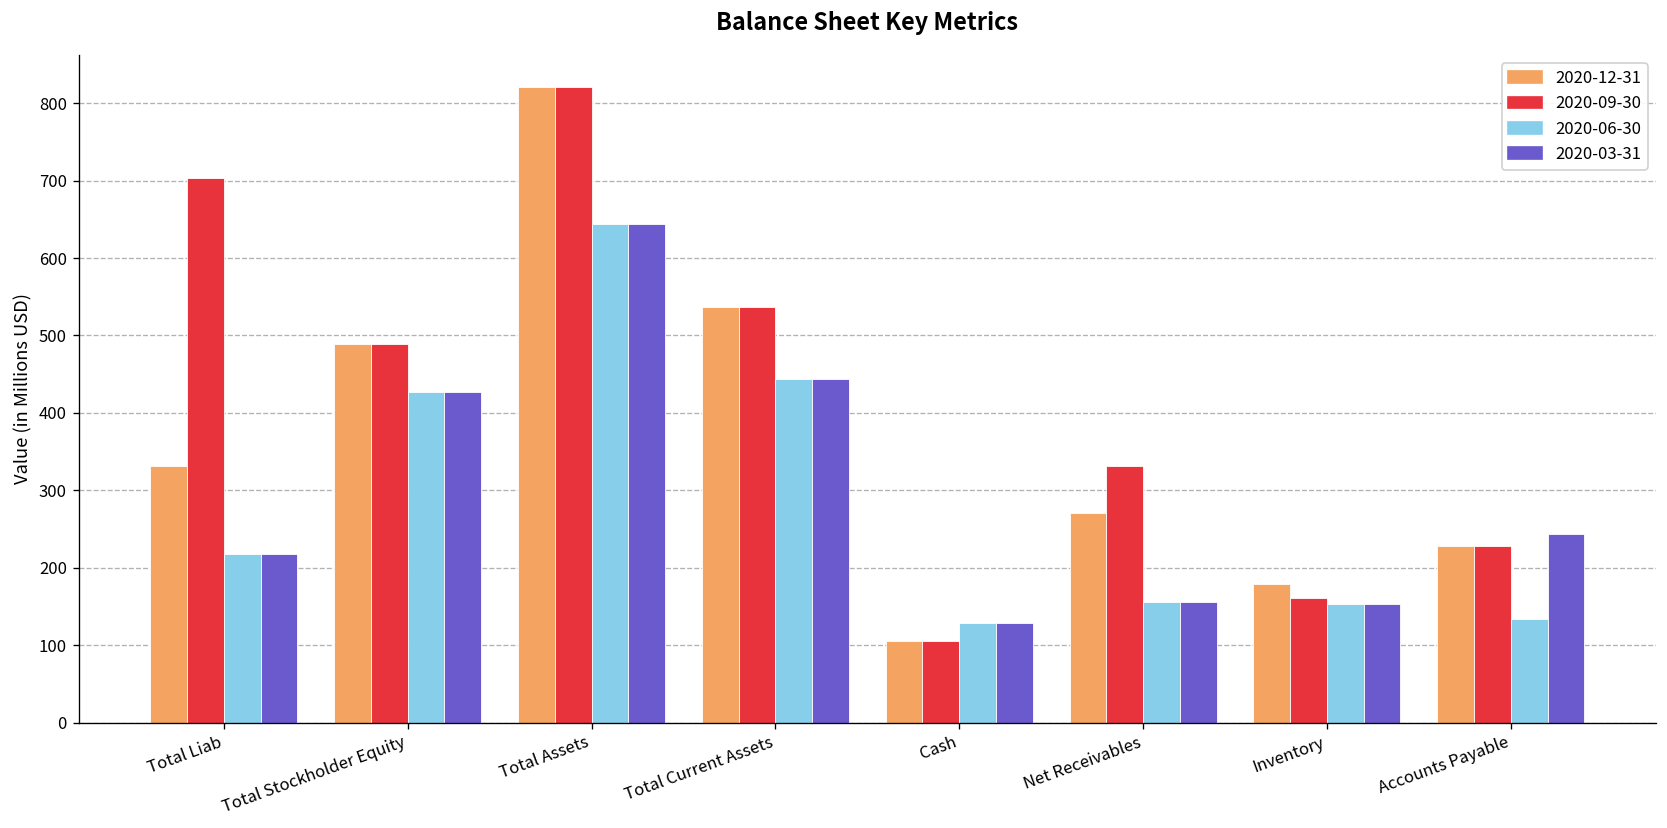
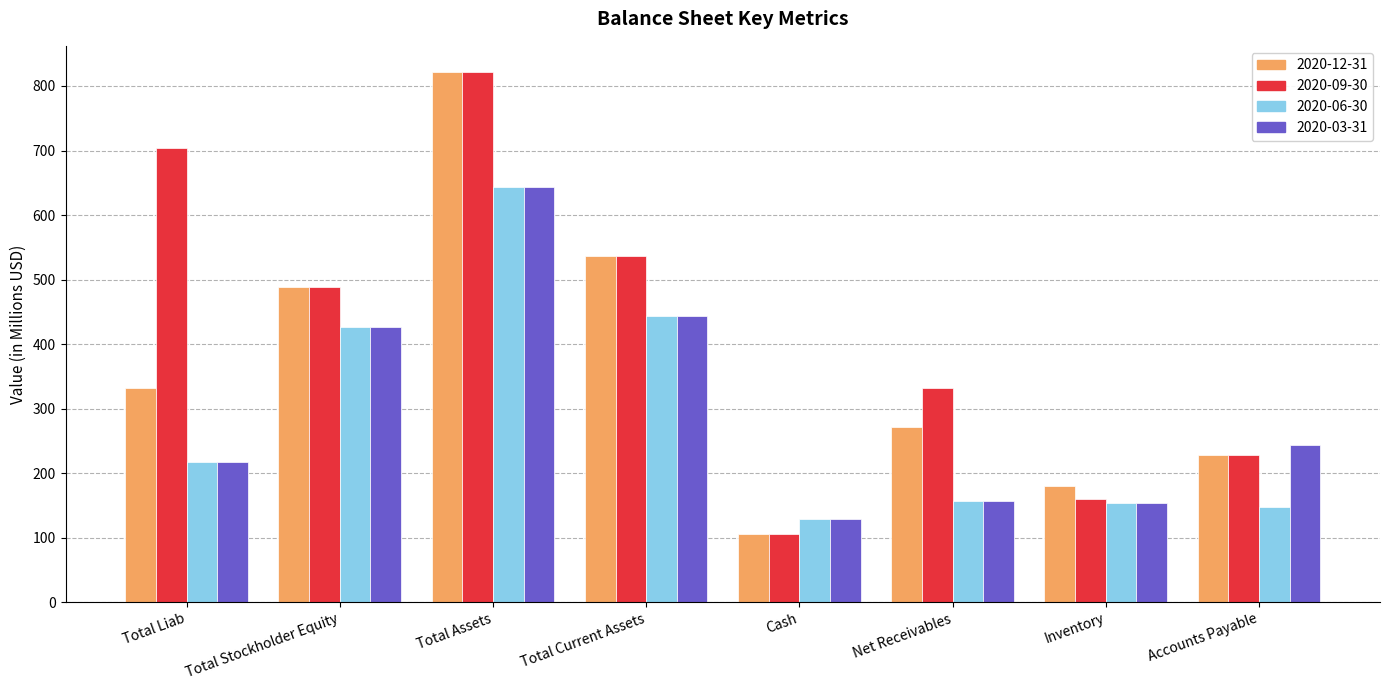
2020-06-30, Accounts Payable: 130 -> 150
